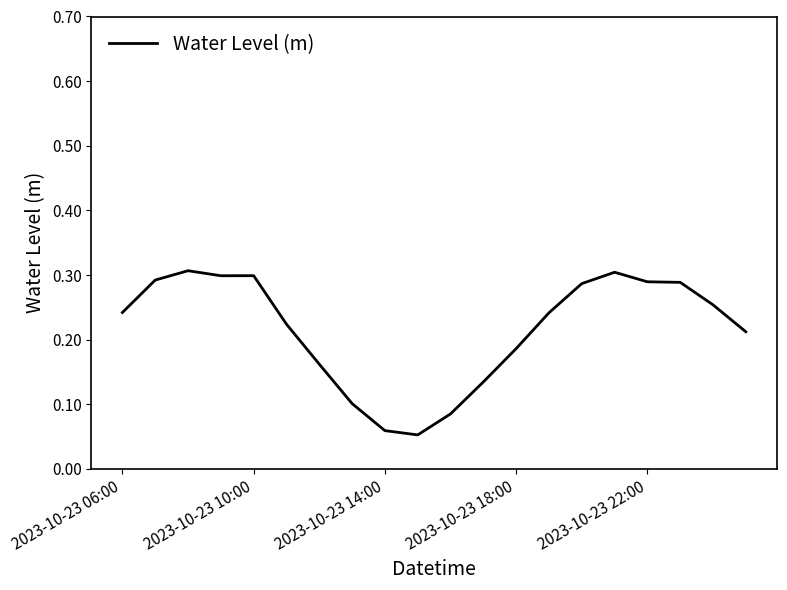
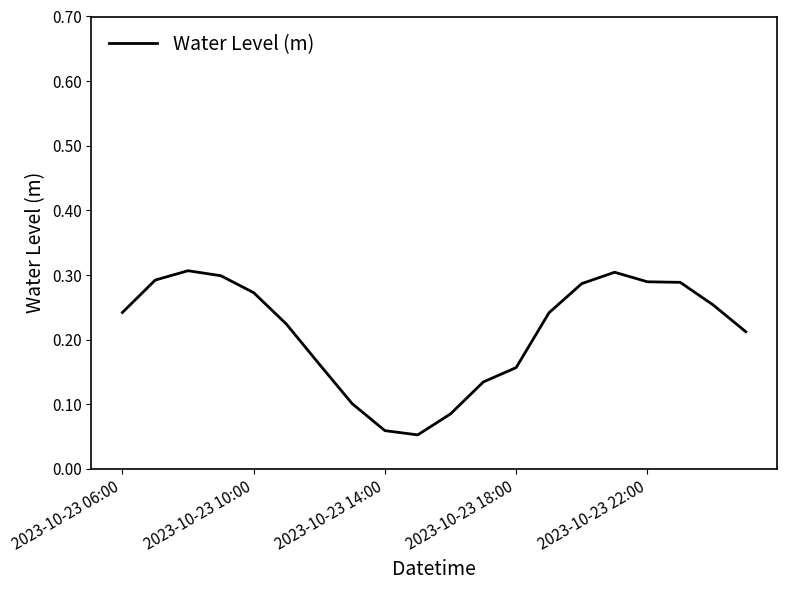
2023-10-23 10:00: 0.30 -> 0.27
2023-10-23 18:00: 0.19 -> 0.16
